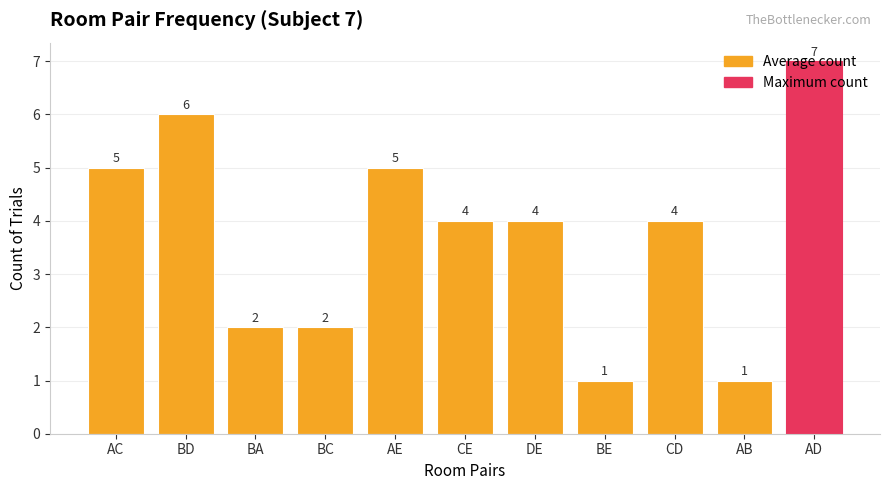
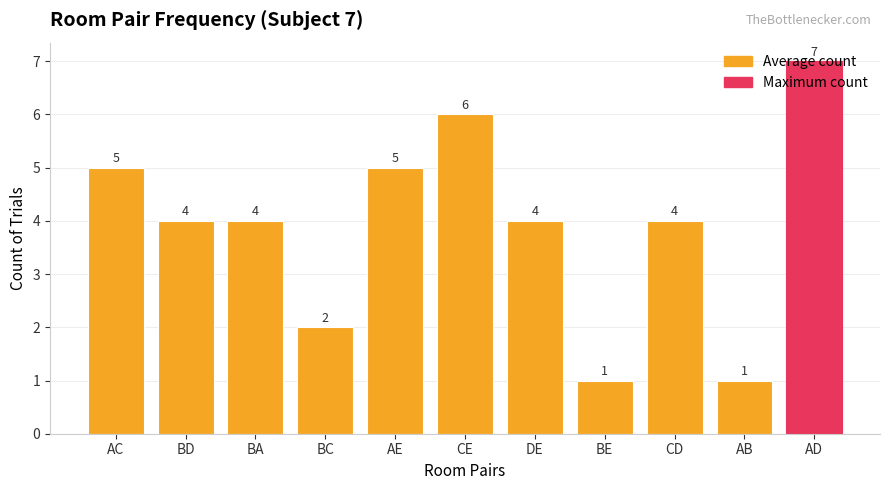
BD: 6 -> 4
BA: 2 -> 4
CE: 4 -> 6
